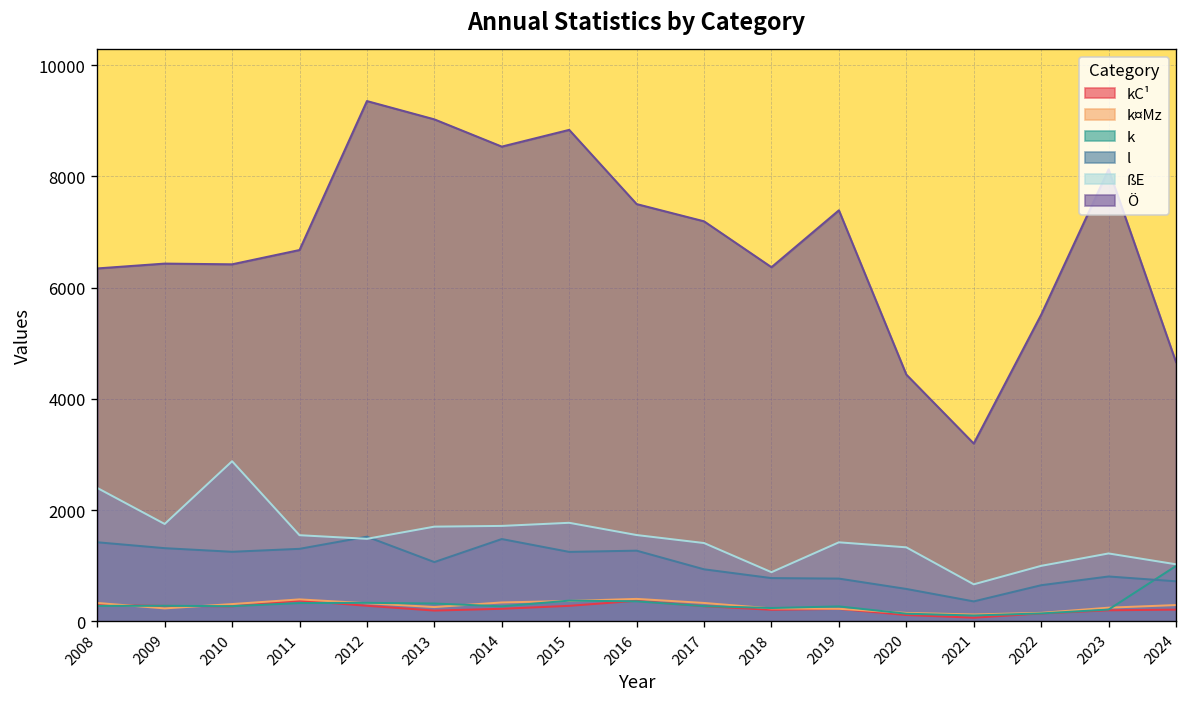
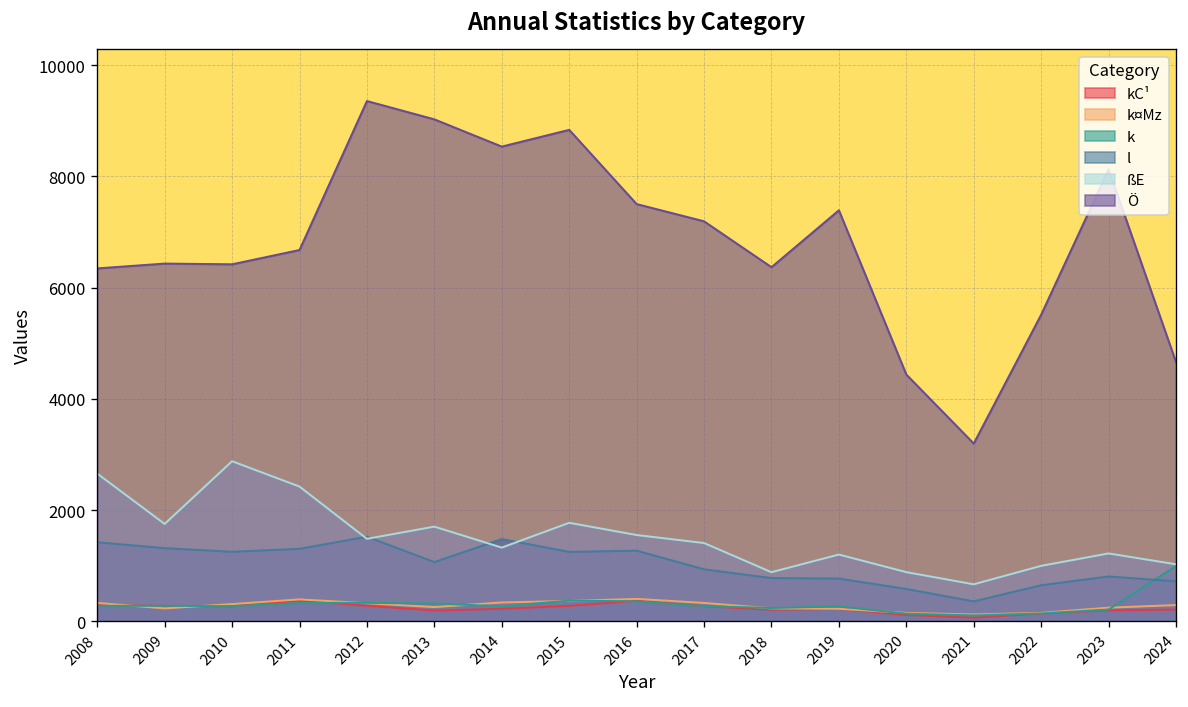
ßE, 2008: 2400 -> 2700
ßE, 2011: 1600 -> 2400
ßE, 2014: 1700 -> 1300
ßE, 2019: 1400 -> 1200
ßE, 2020: 1300 -> 900
